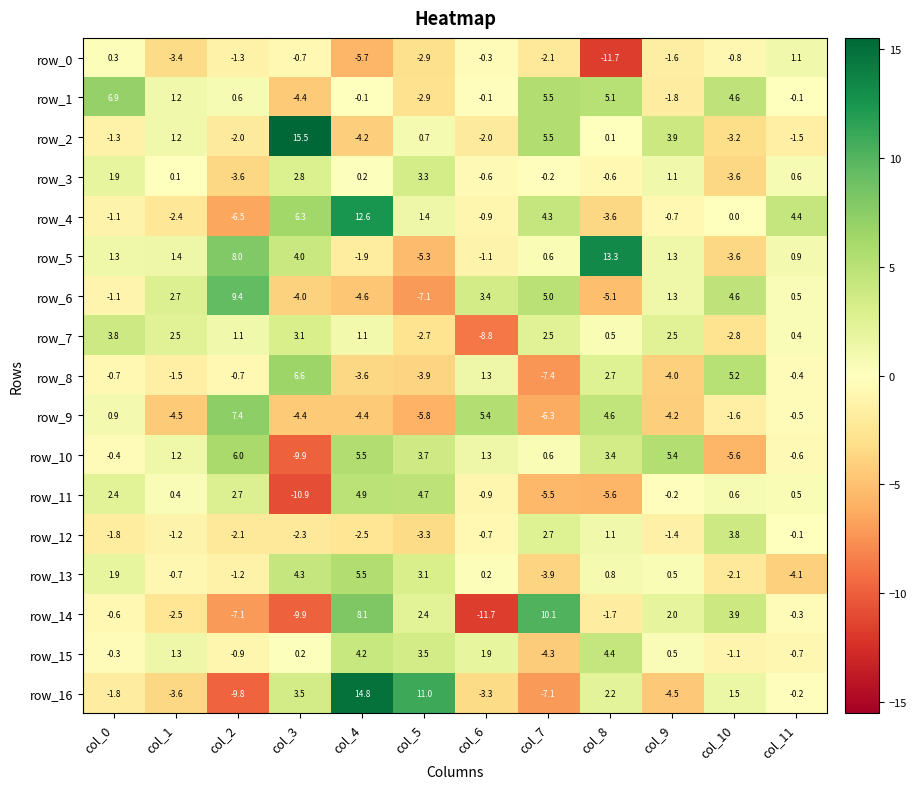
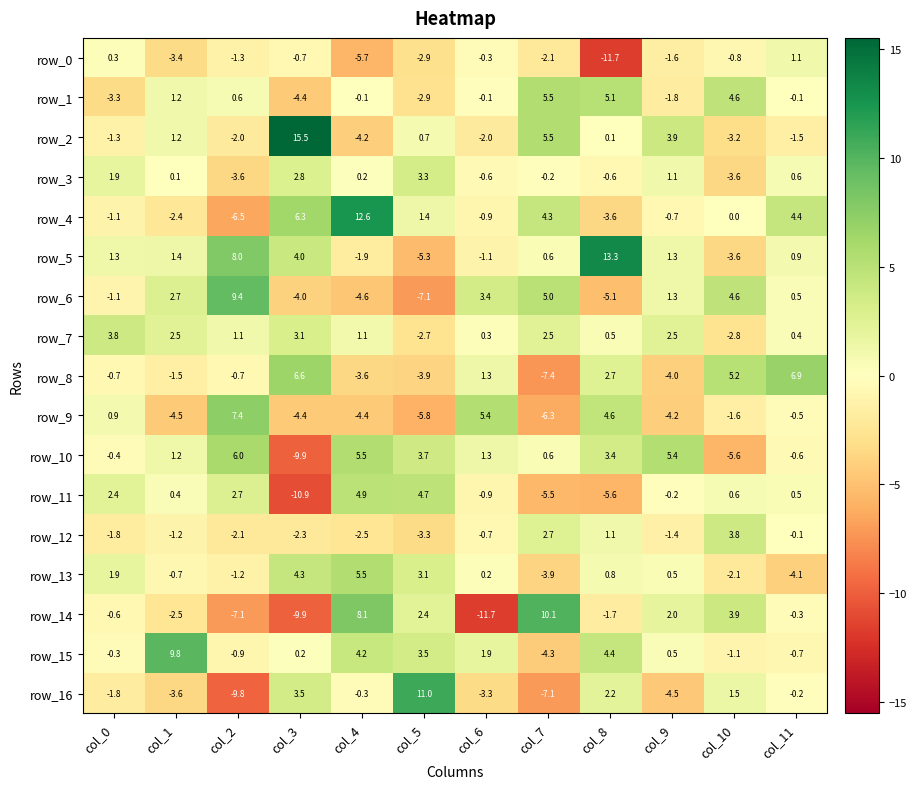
row_1, col_0: 6.9 -> -3.3
row_7, col_6: -8.8 -> 0.3
row_8, col_11: -0.4 -> 6.9
row_15, col_1: 1.3 -> 9.8
row_16, col_4: 14.8 -> -0.3
